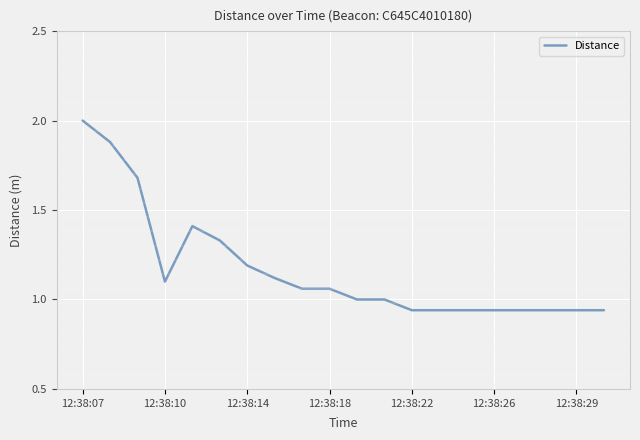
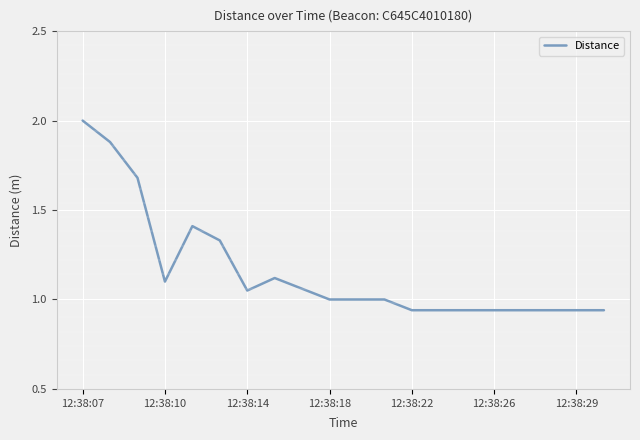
Distance, 12:38:14: 1.19 -> 1.05
Distance, 12:38:18: 1.06 -> 1.00
